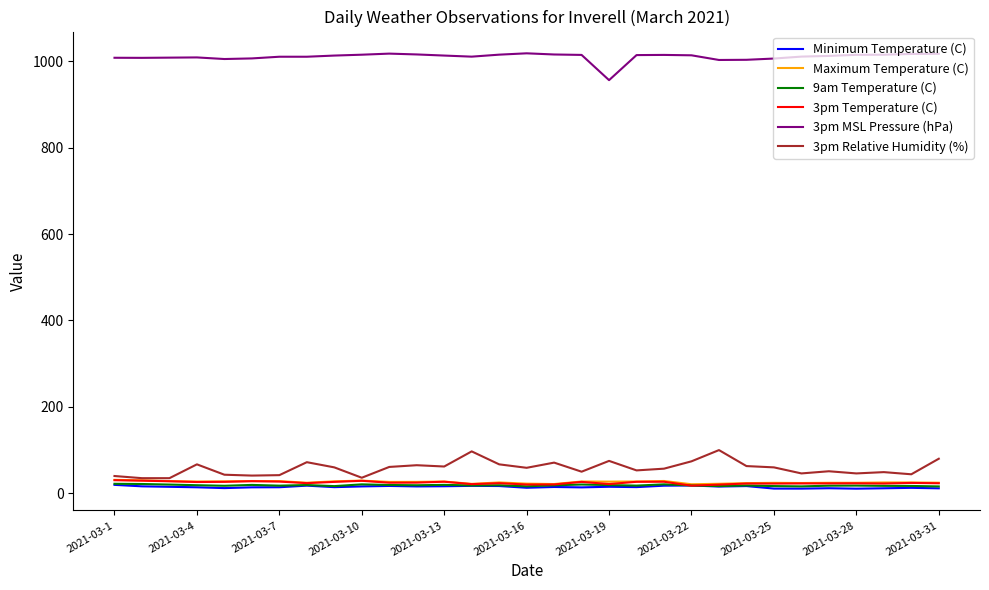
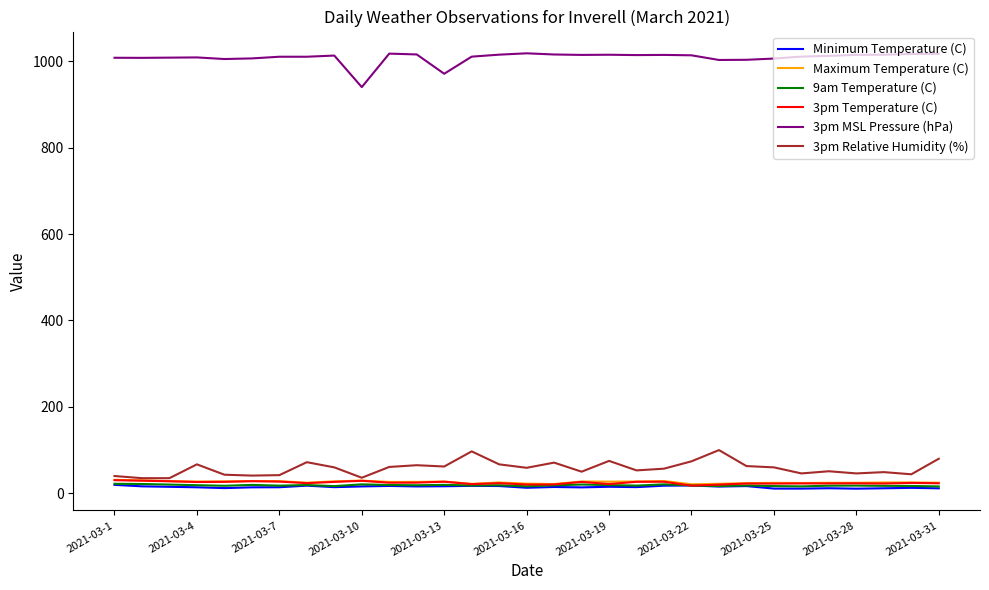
3pm MSL Pressure (hPa), 2021-03-10: 1020 -> 940
3pm MSL Pressure (hPa), 2021-03-13: 1010 -> 970
3pm MSL Pressure (hPa), 2021-03-19: 960 -> 1020
